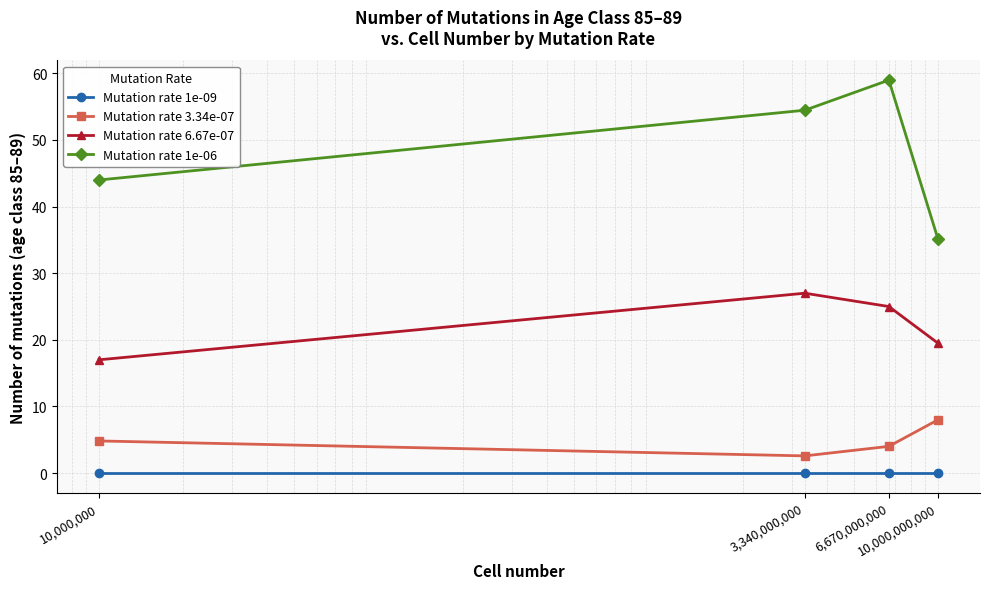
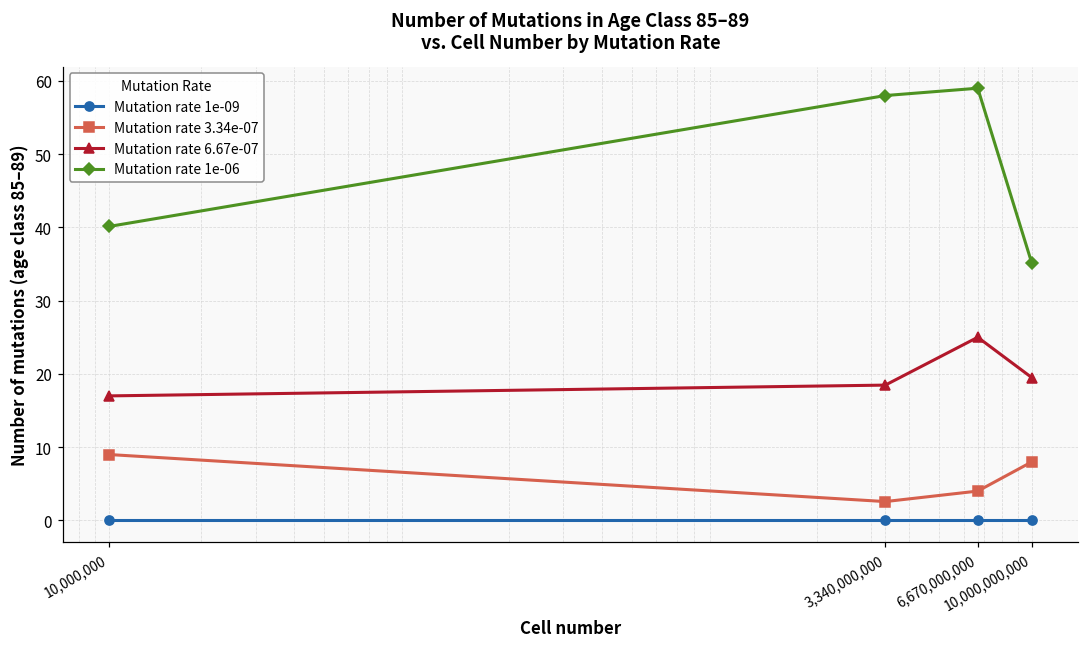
Mutation rate 3.34e-07, 10,000,000: 5 -> 9
Mutation rate 1e-06, 10,000,000: 44 -> 40
Mutation rate 6.67e-07, 3,340,000,000: 27 -> 18
Mutation rate 1e-06, 3,340,000,000: 54 -> 58
